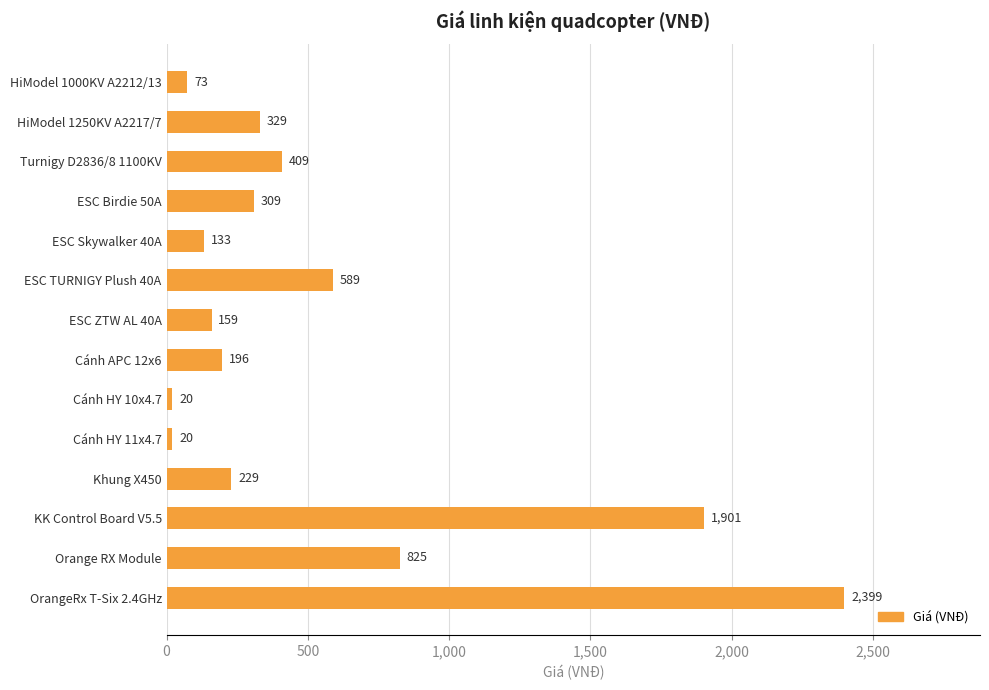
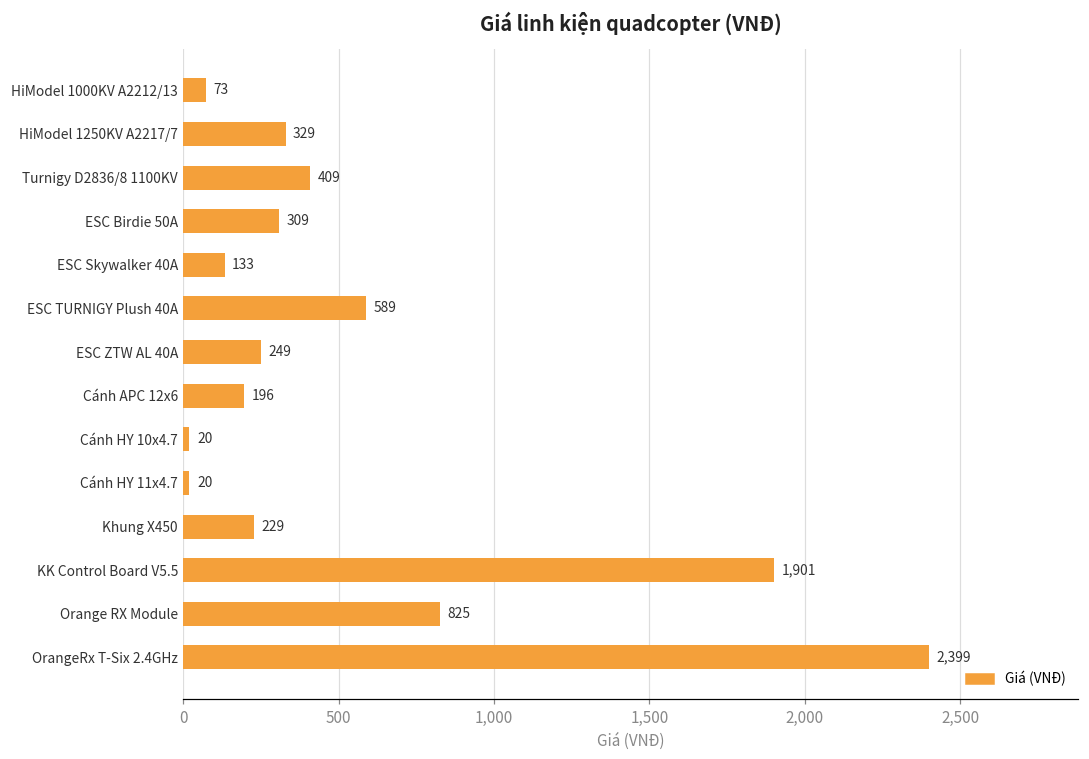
ESC ZTW AL 40A: 159 -> 249
